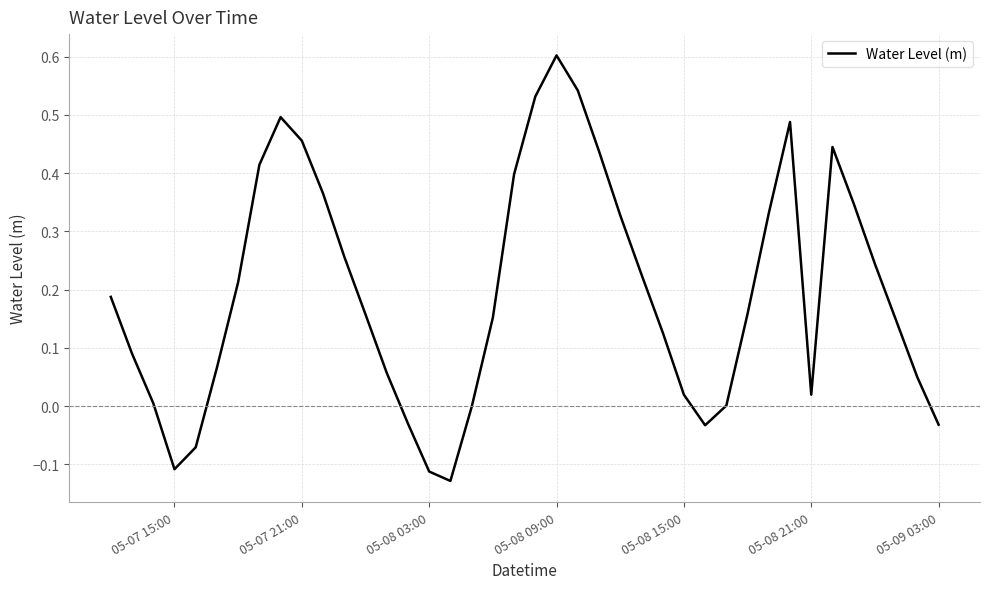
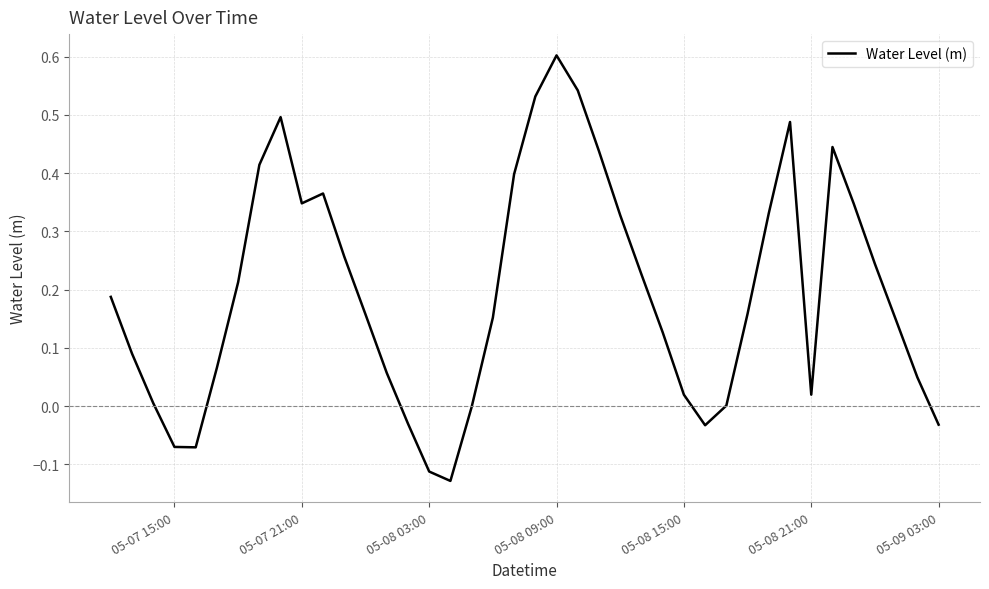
05-07 15:00: -0.11 -> -0.07
05-07 21:00: 0.46 -> 0.35
